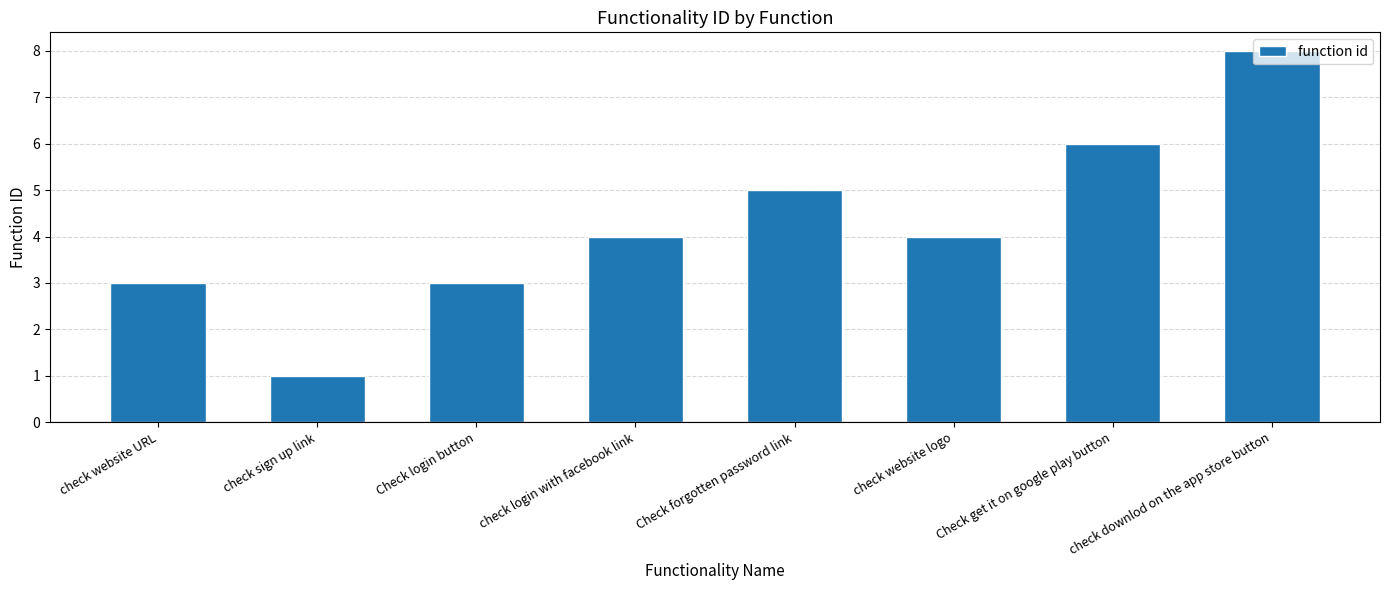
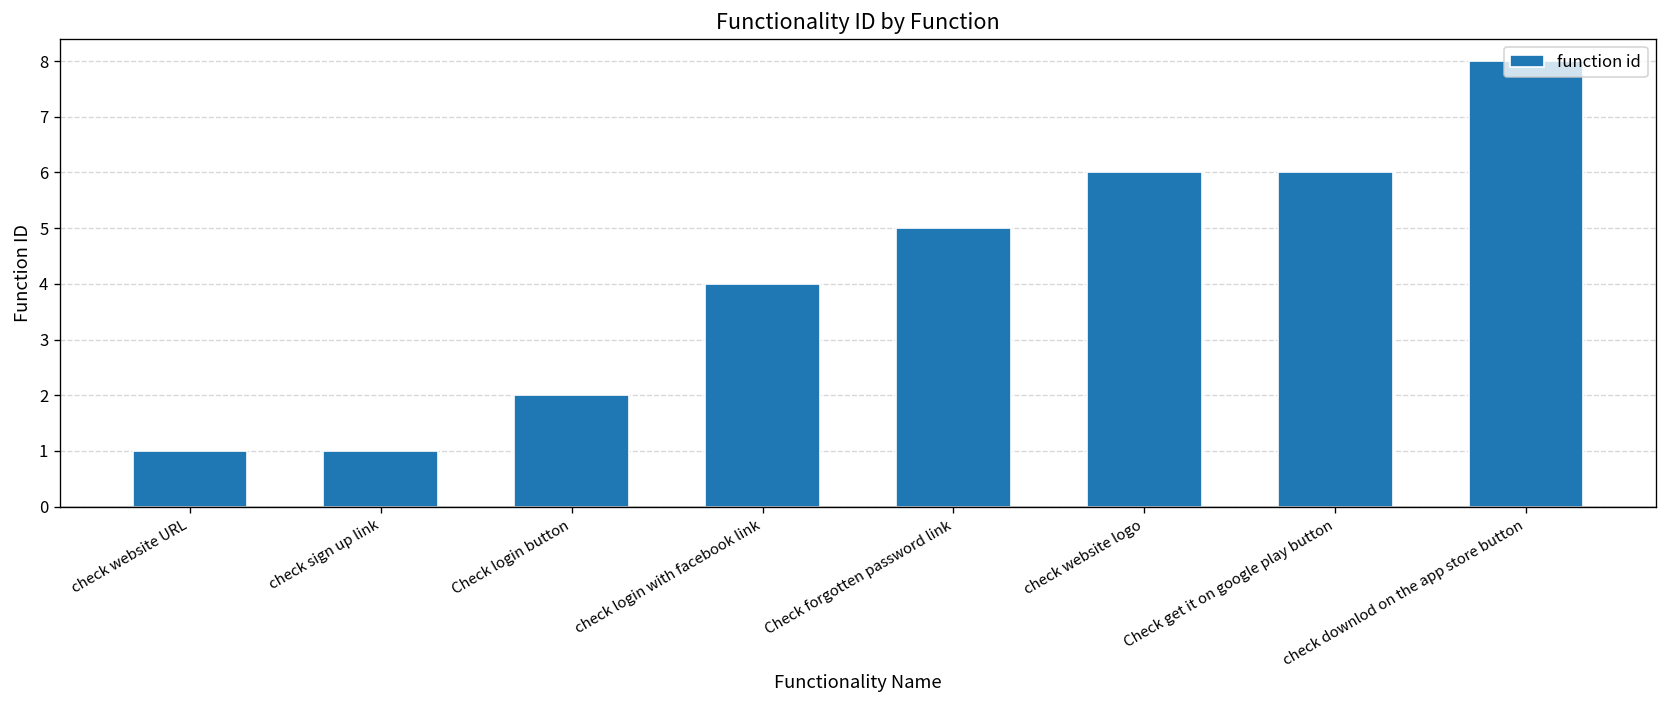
check website URL: 3 -> 1
Check login button: 3 -> 2
check website logo: 4 -> 6
